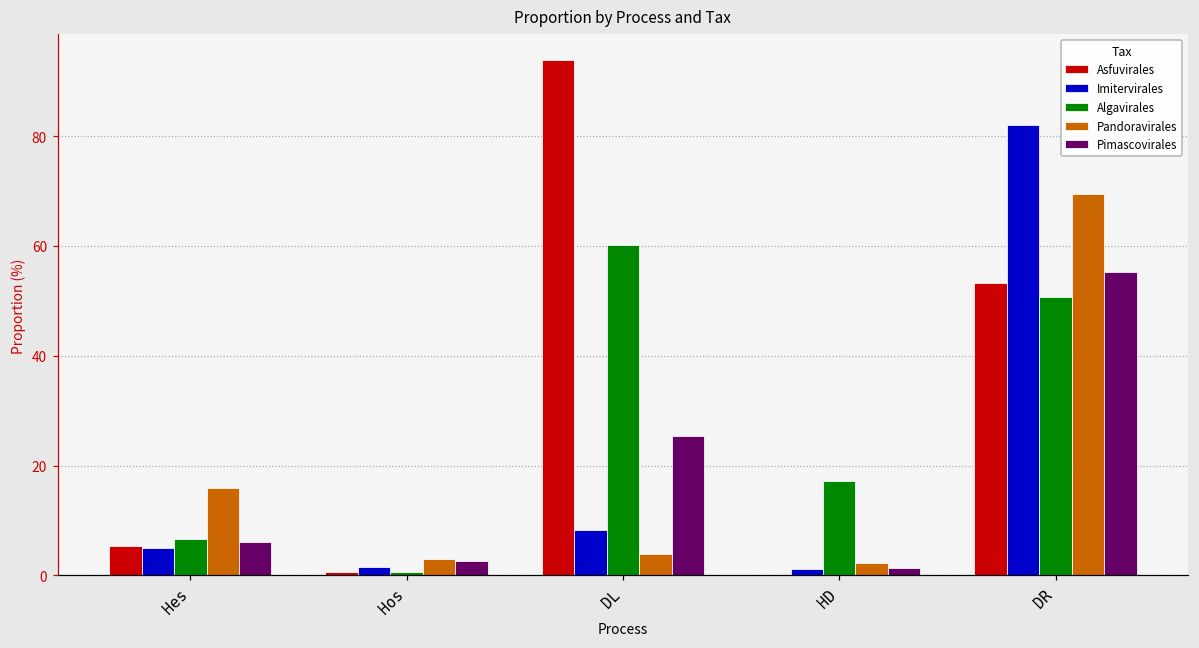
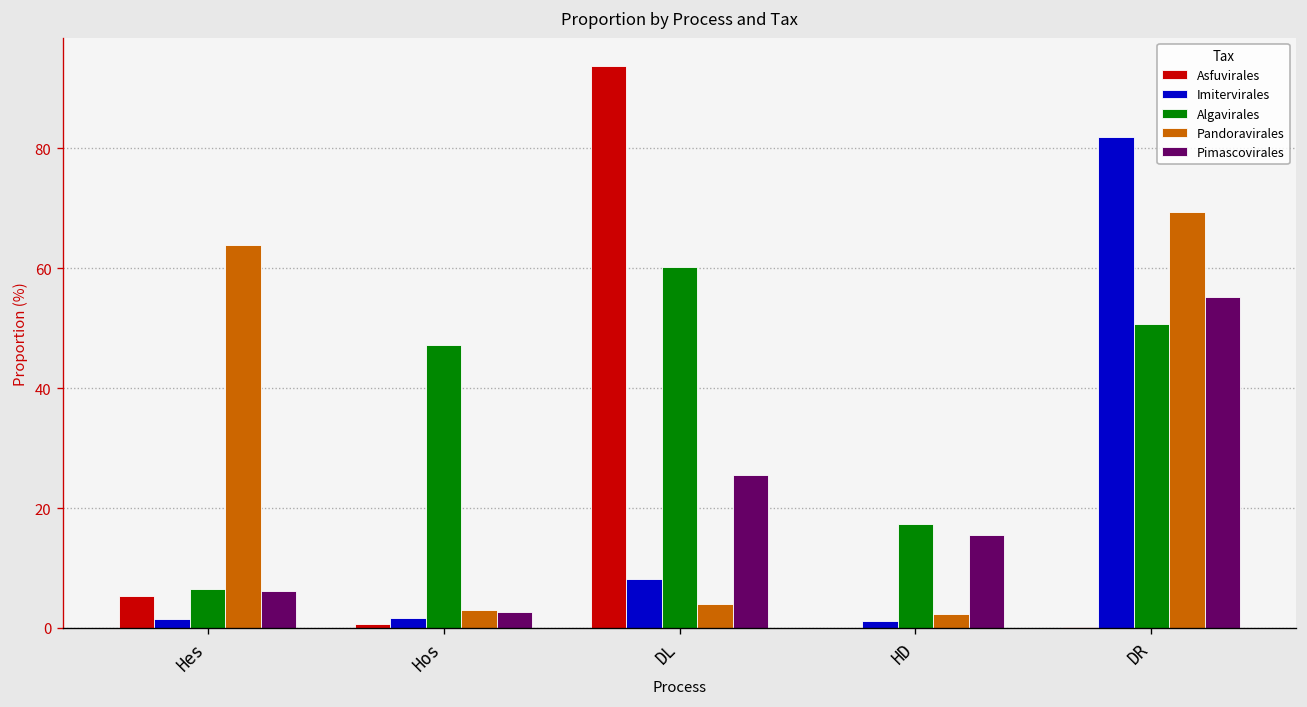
Imitervirales, Hes: 5 -> 2
Pandoravirales, Hes: 16 -> 64
Algavirales, Hos: 1 -> 47
Pimascovirales, HD: 1 -> 15
Asfuvirales, DR: 53 -> 0
